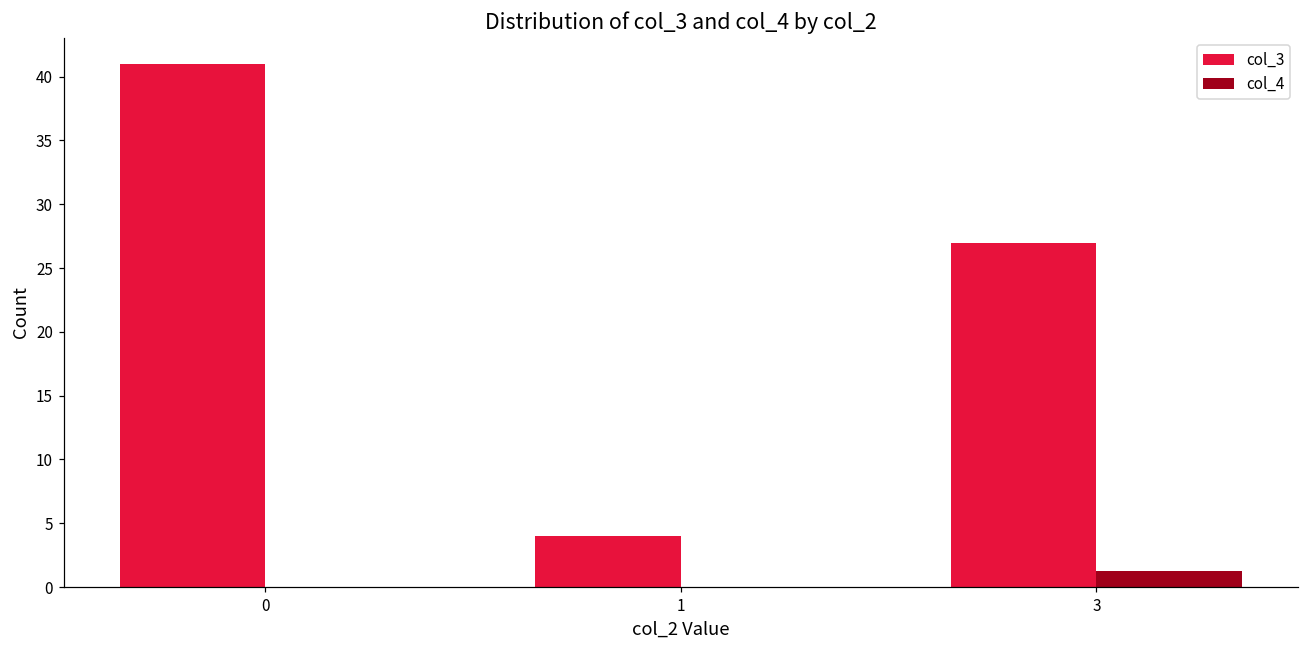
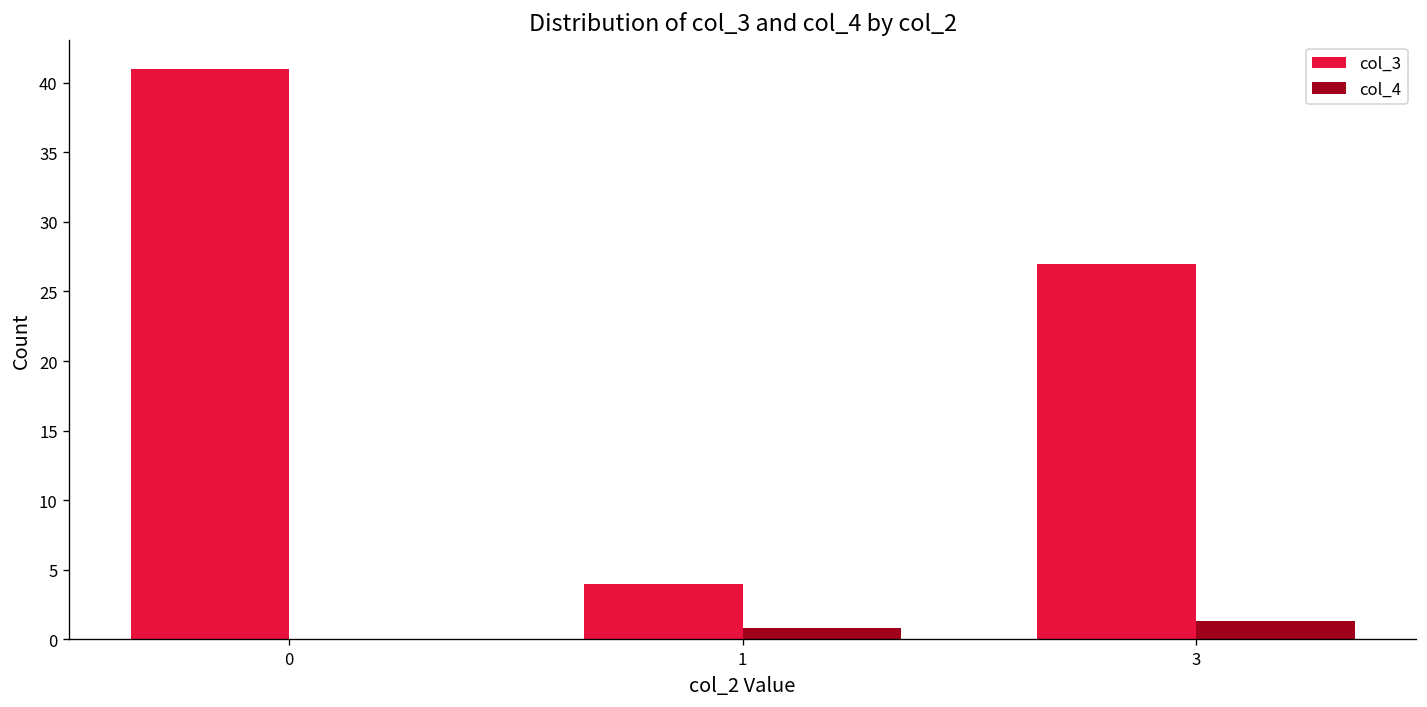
col_4, 1: 0.0 -> 0.8
